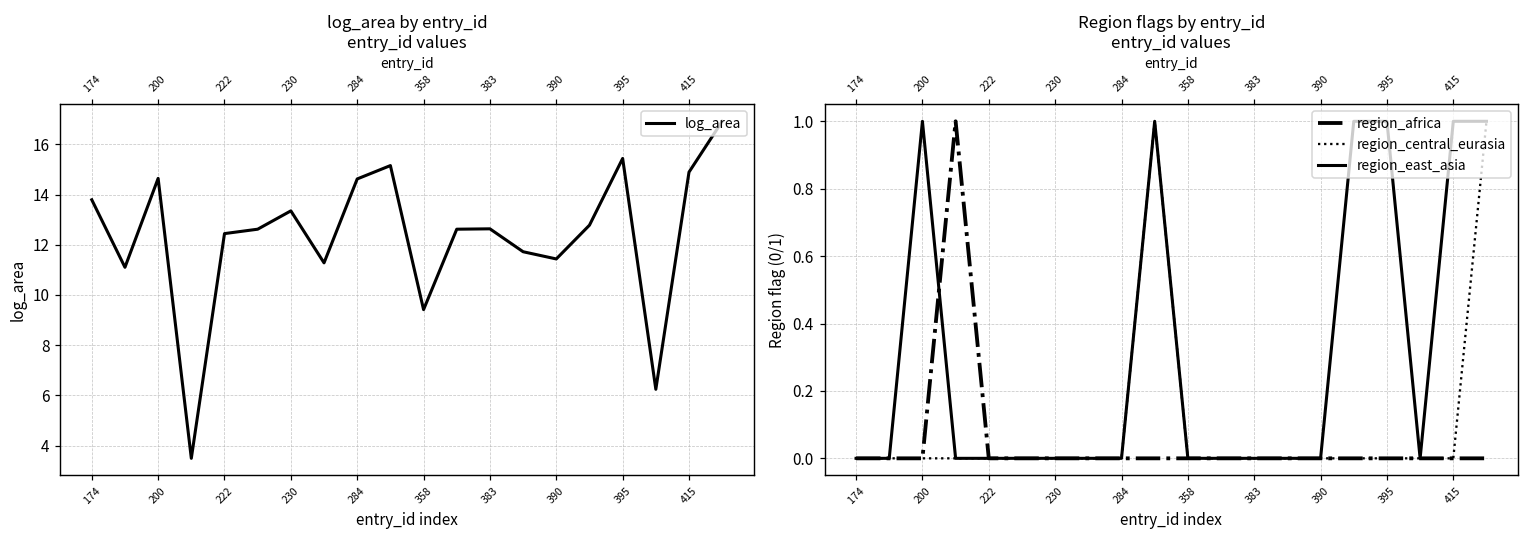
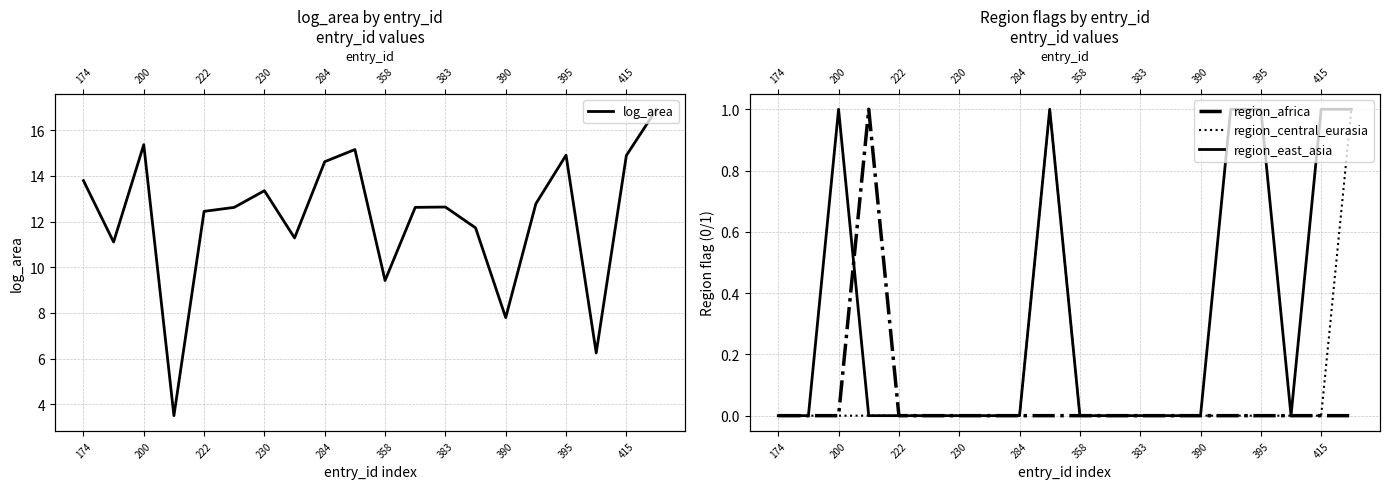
log_area by entry_id entry_id values, 200: 14.6 -> 15.4
log_area by entry_id entry_id values, 390: 11.4 -> 7.8
log_area by entry_id entry_id values, 395: 15.4 -> 14.9
